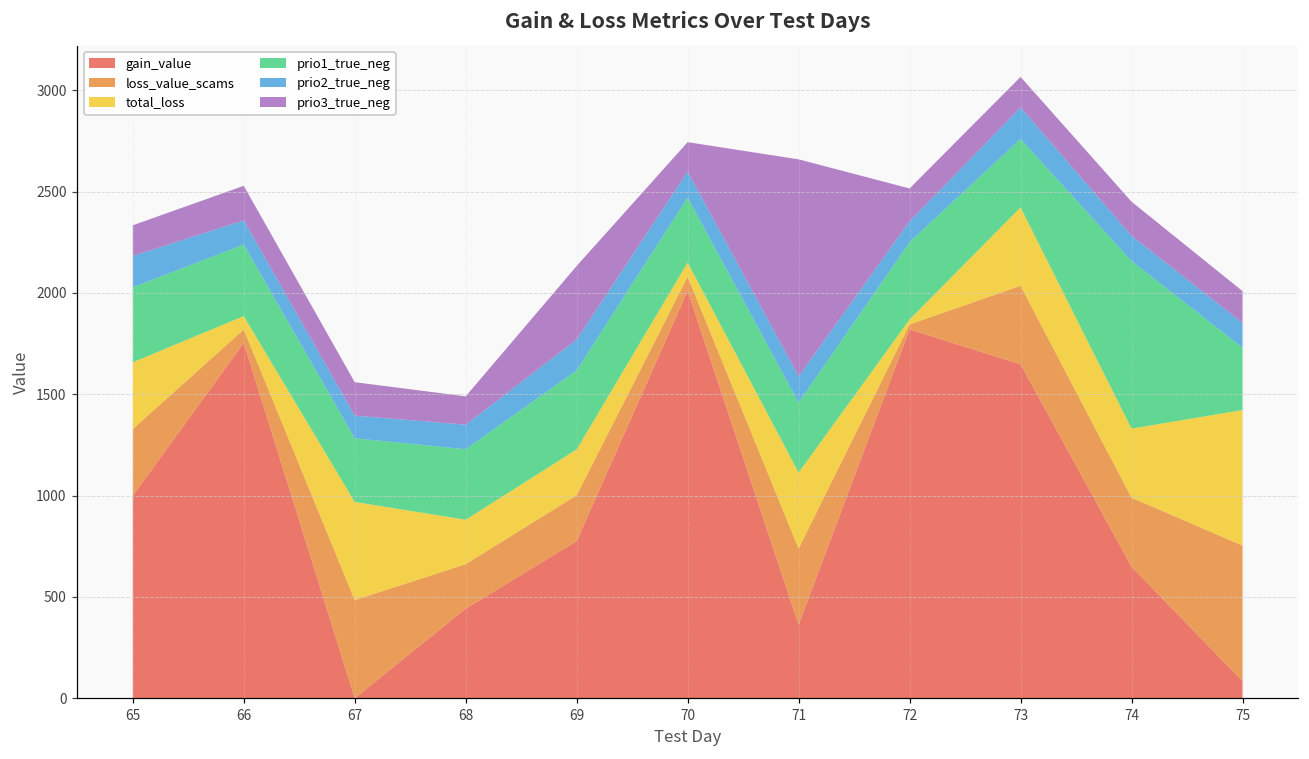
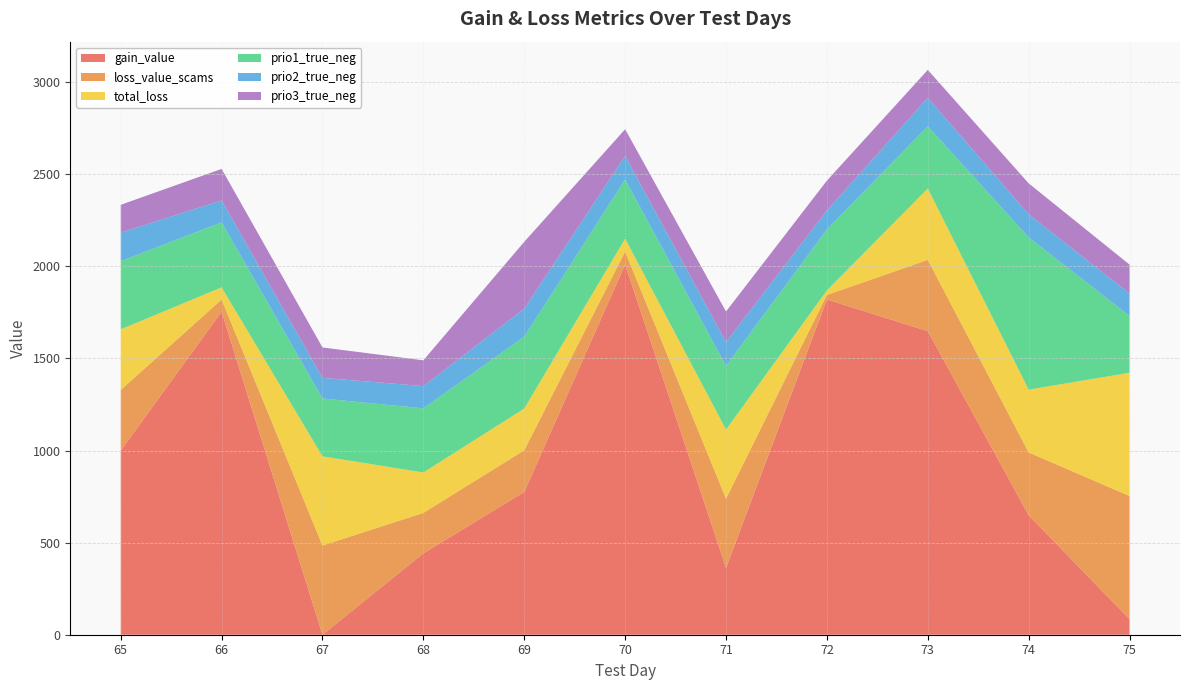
prio3_true_neg, 71: 1070 -> 170
prio1_true_neg, 72: 380 -> 330
